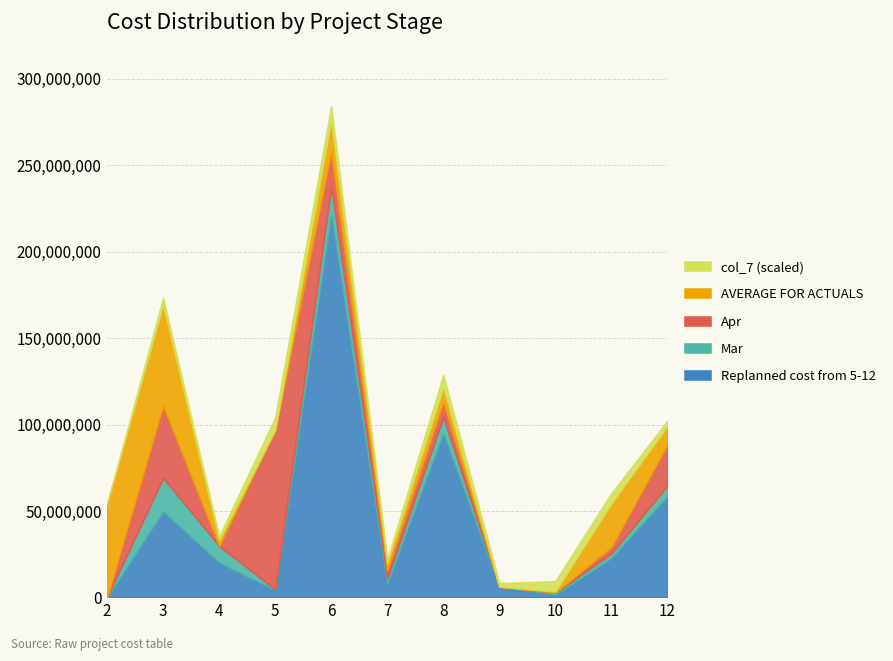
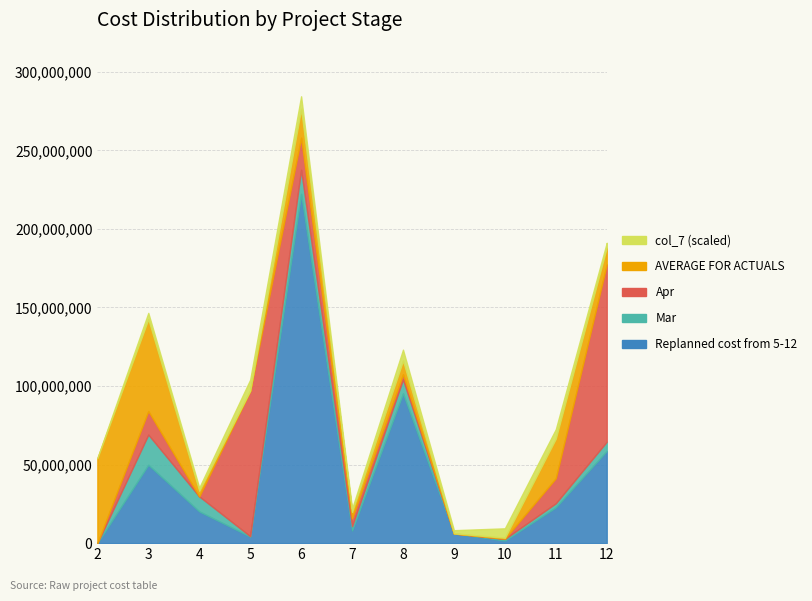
Apr, 3: 42,000,000 -> 15,000,000
Apr, 8: 9,000,000 -> 3,000,000
Apr, 11: 4,000,000 -> 16,000,000
Apr, 12: 24,000,000 -> 113,000,000
